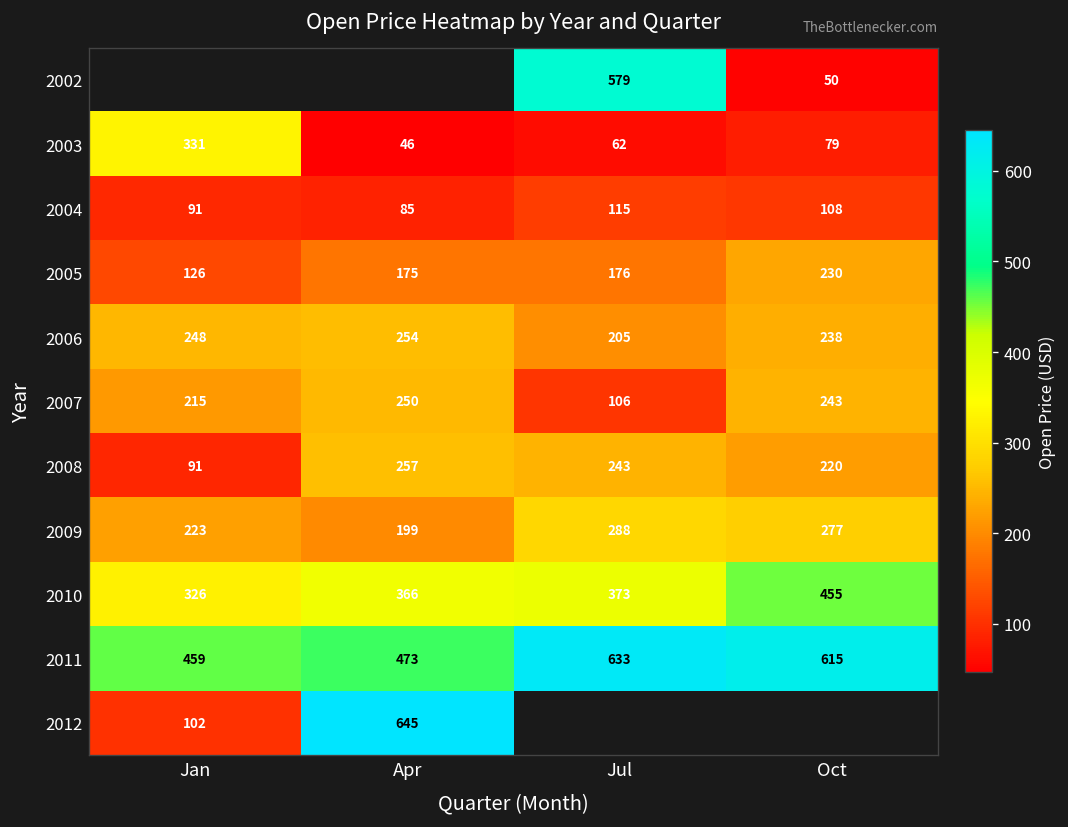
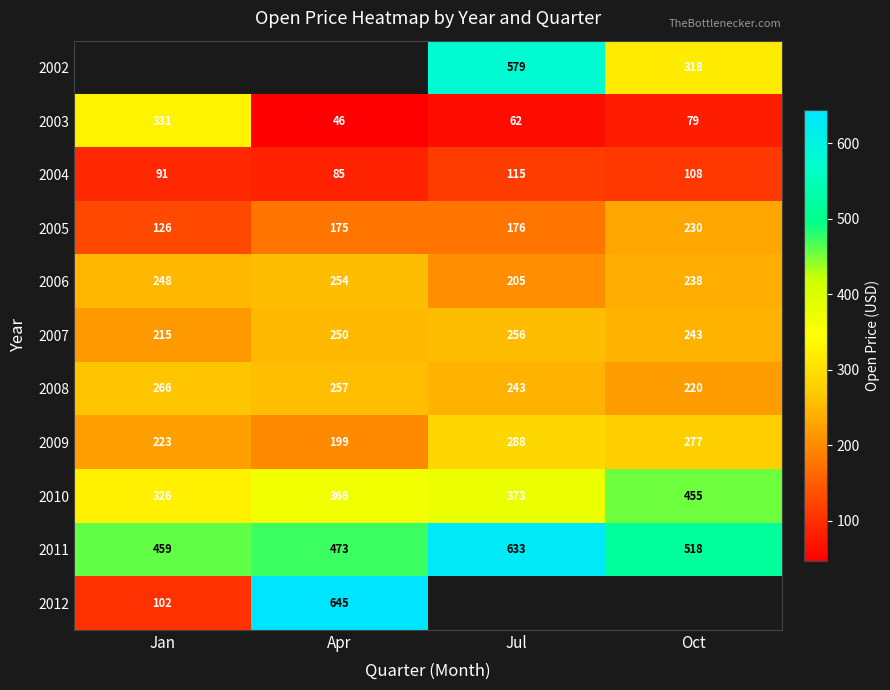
2002, Oct: 50 -> 318
2007, Jul: 106 -> 256
2008, Jan: 91 -> 266
2011, Oct: 615 -> 518
